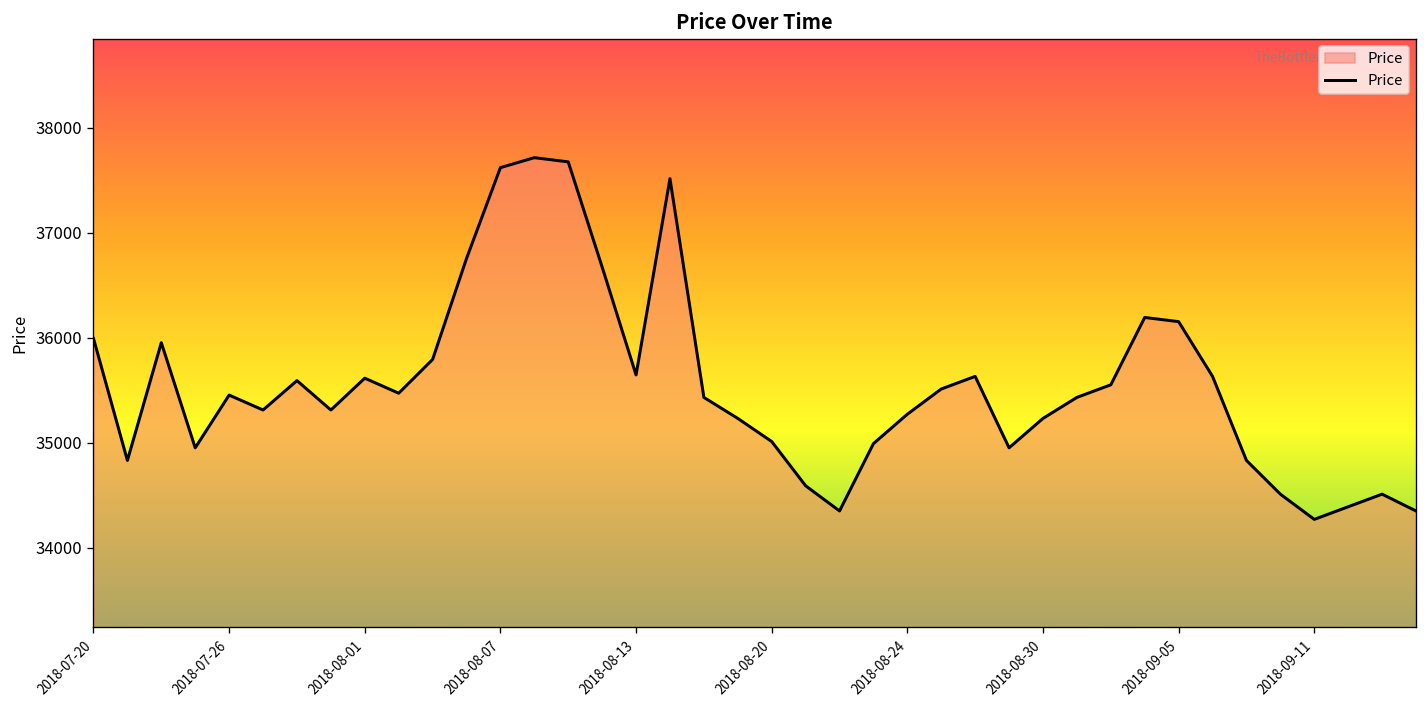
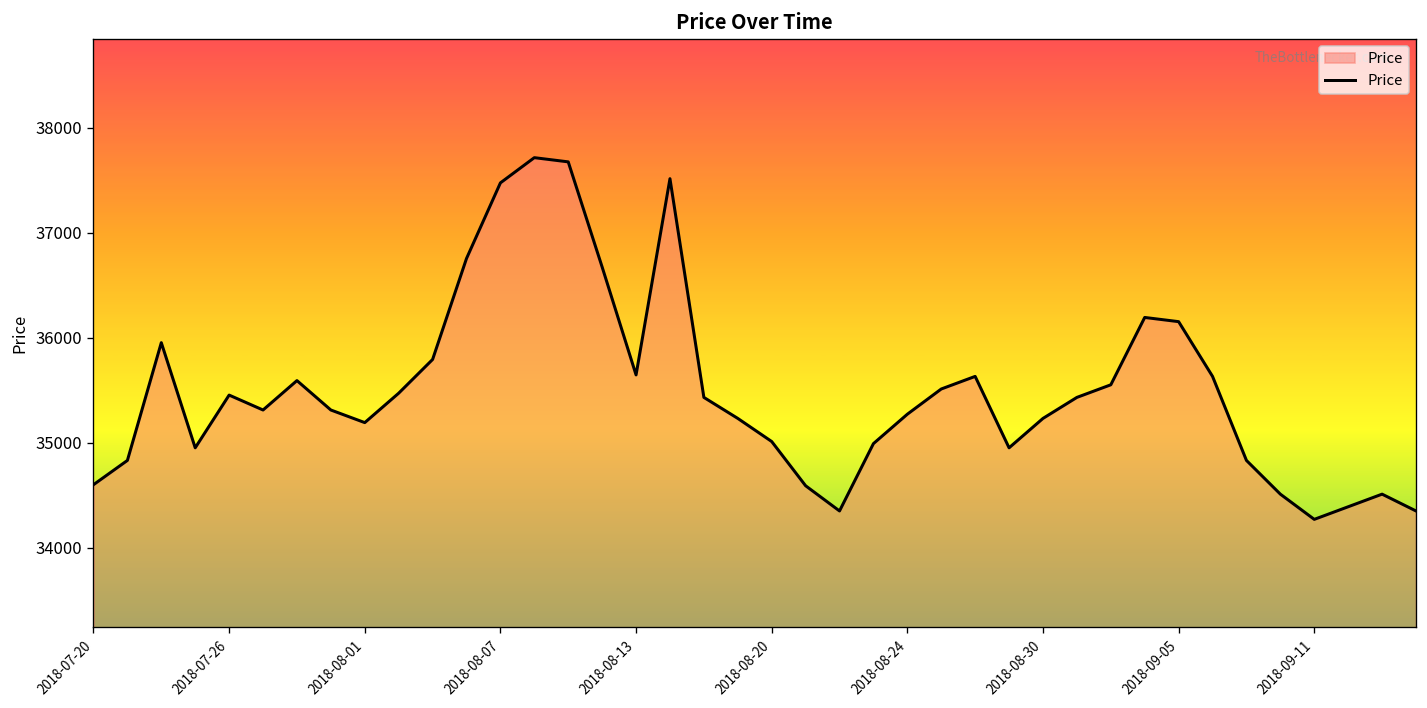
2018-07-20: 36000 -> 34600
2018-08-01: 35600 -> 35200
2018-08-07: 37600 -> 37500
